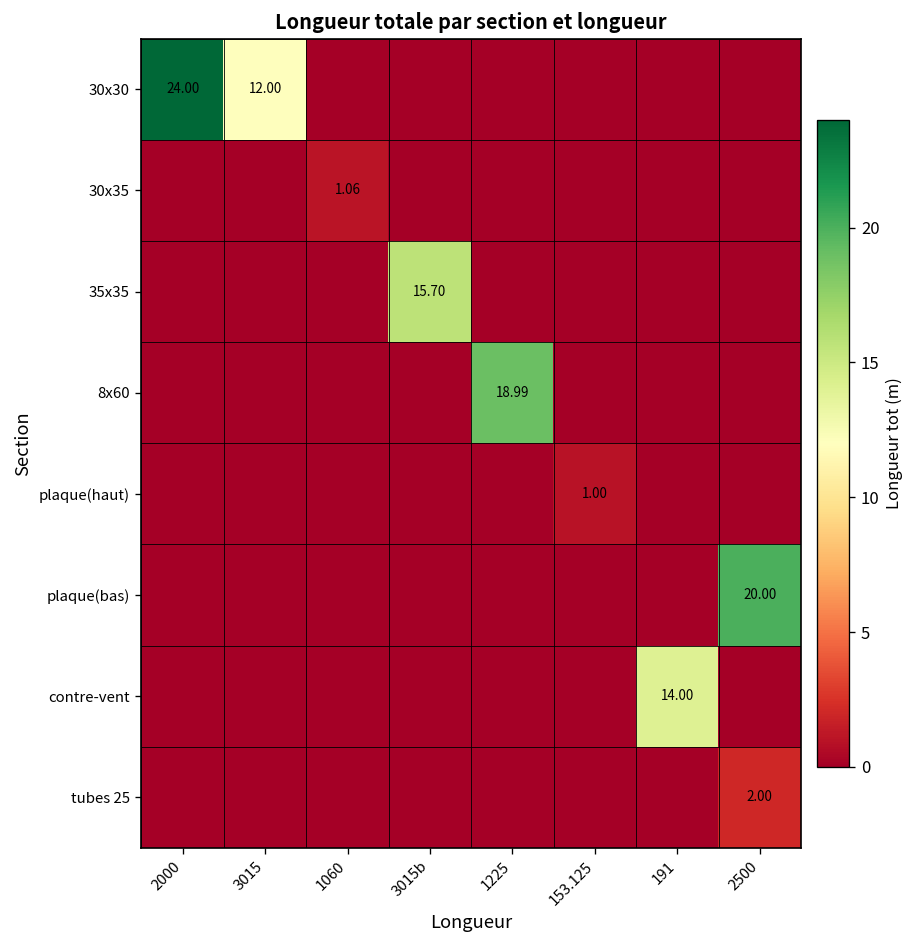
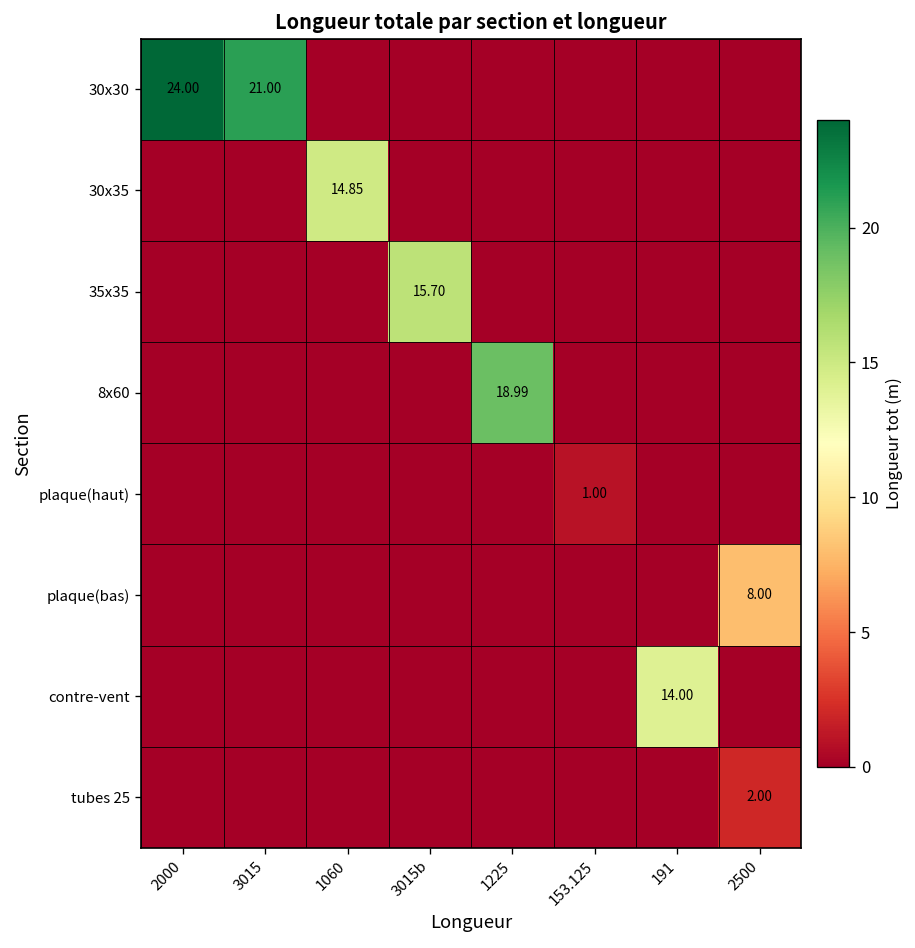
30x30, 3015: 12.00 -> 21.00
30x35, 1060: 1.06 -> 14.85
plaque(bas), 2500: 20.00 -> 8.00
